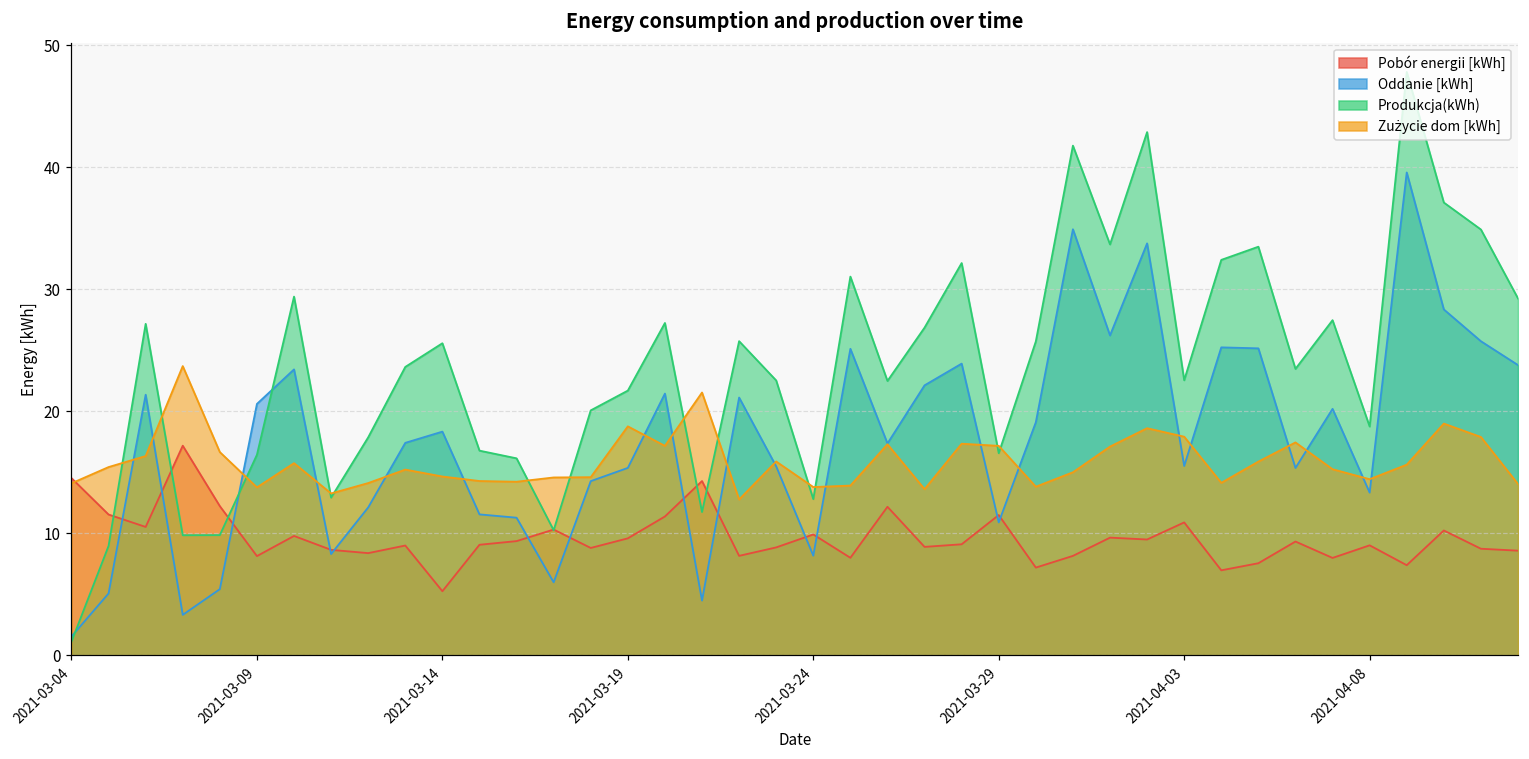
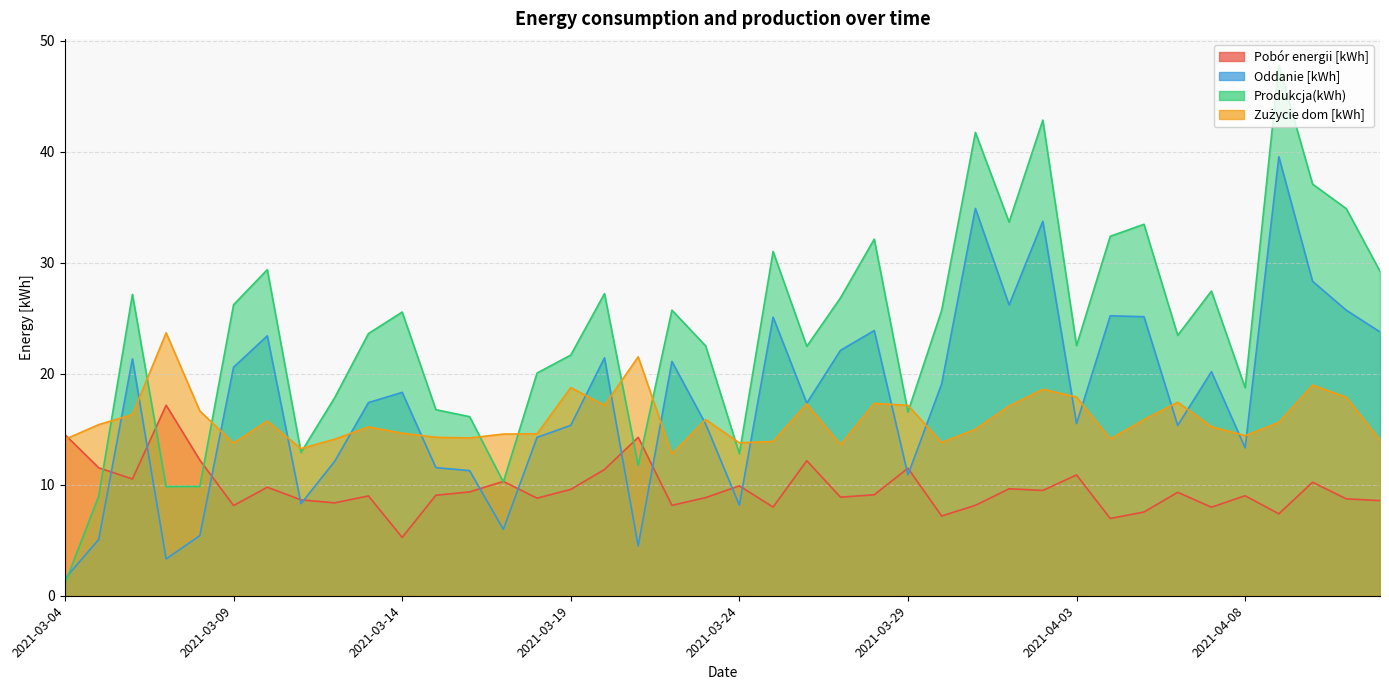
Produkcja(kWh), 2021-03-09: 16.4 -> 26.2
